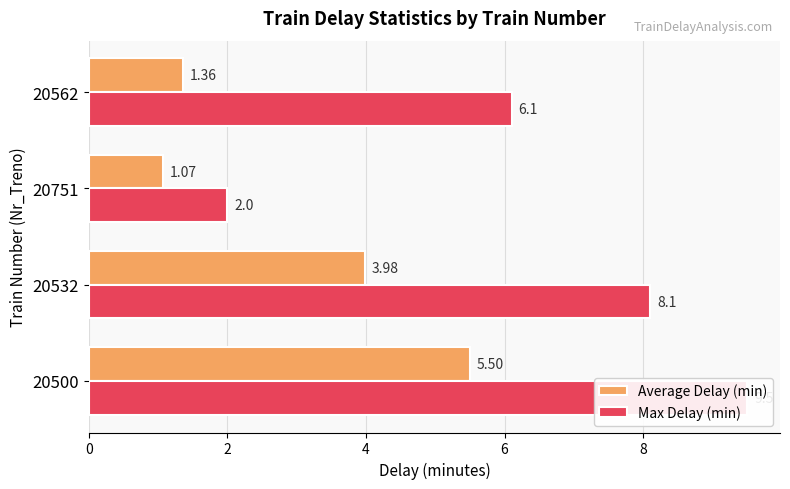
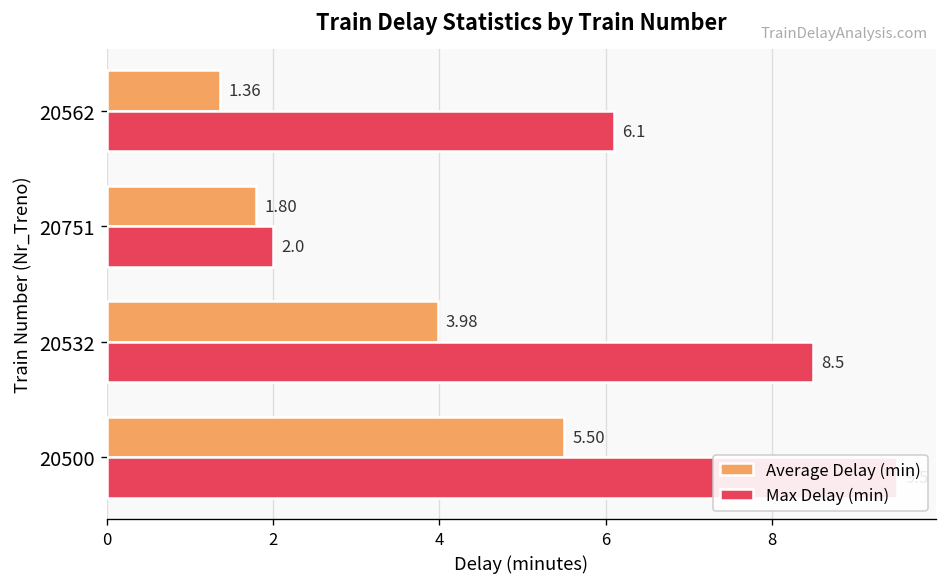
Average Delay (min), 20751: 1.07 -> 1.80
Max Delay (min), 20532: 8.1 -> 8.5
